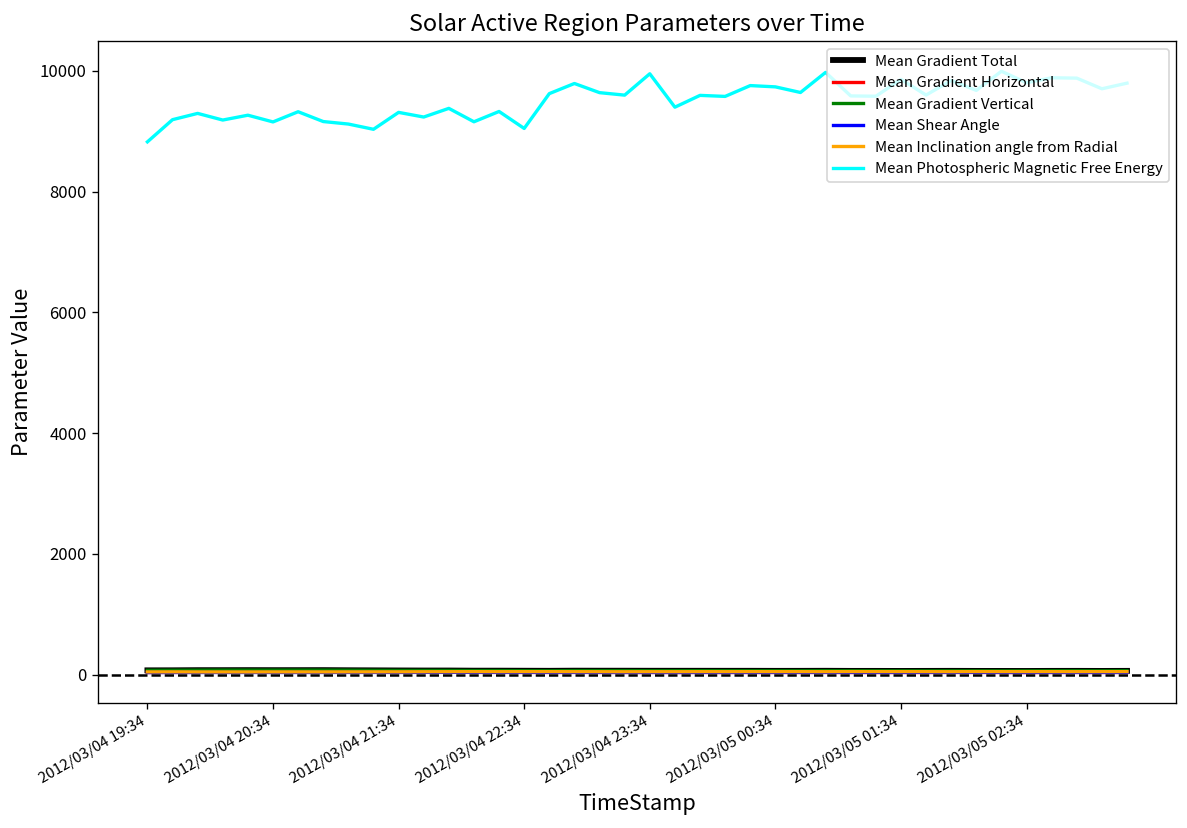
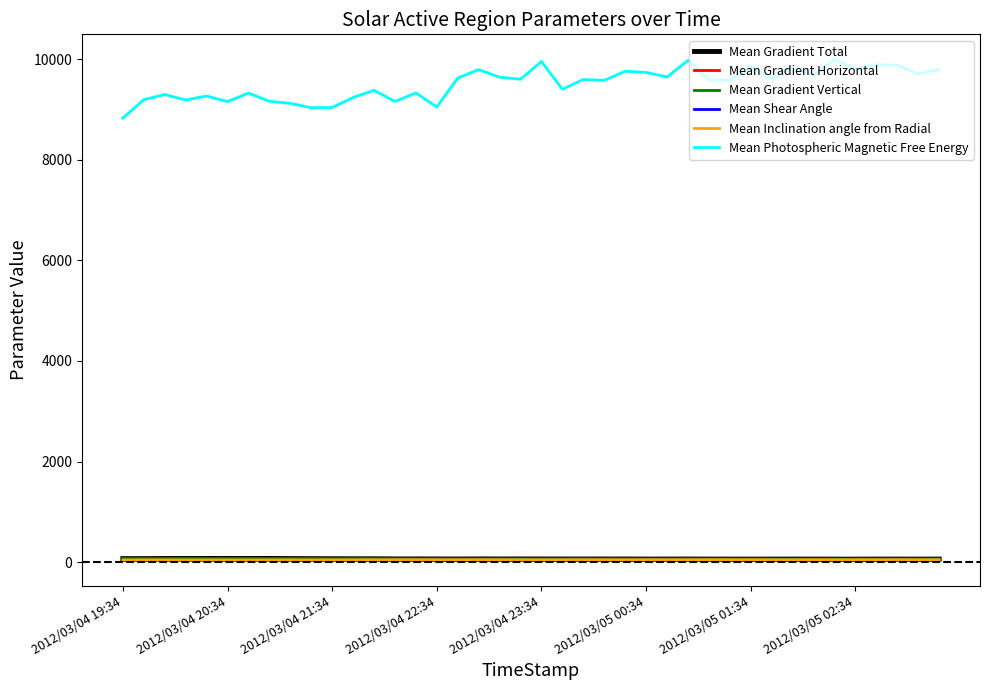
Mean Photospheric Magnetic Free Energy, 2012/03/04 21:34: 9300 -> 9000
